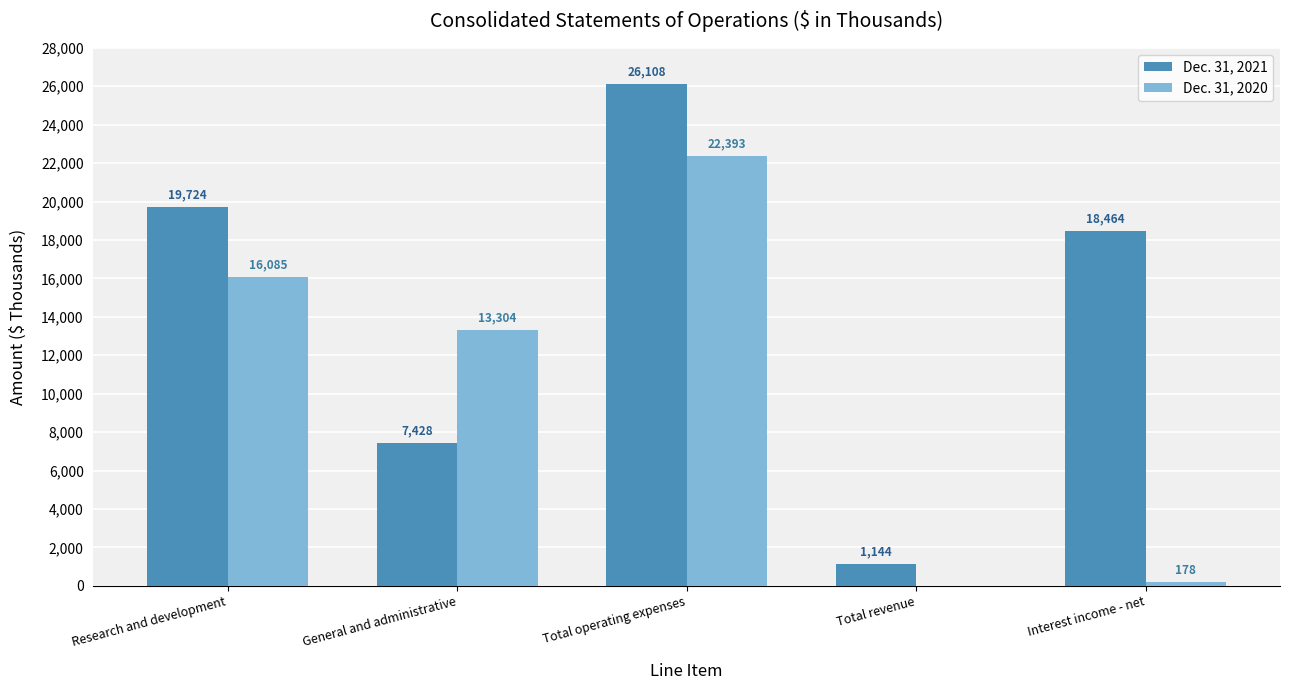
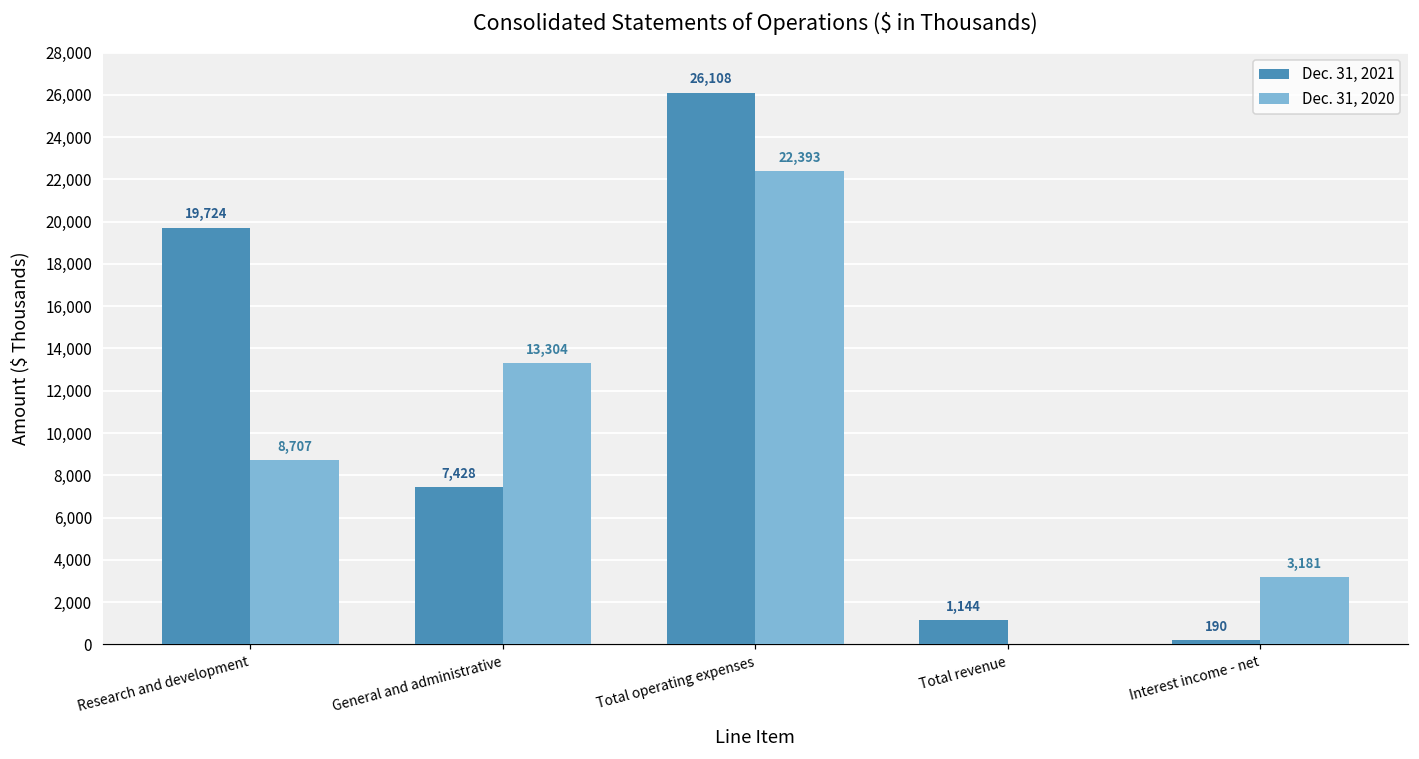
Dec. 31, 2020, Research and development: 16,085 -> 8,707
Dec. 31, 2021, Interest income - net: 18,464 -> 190
Dec. 31, 2020, Interest income - net: 178 -> 3,181
